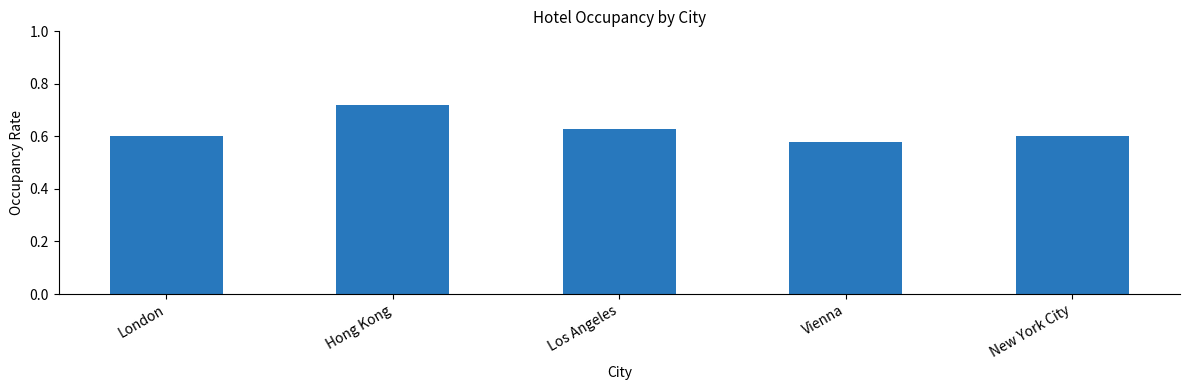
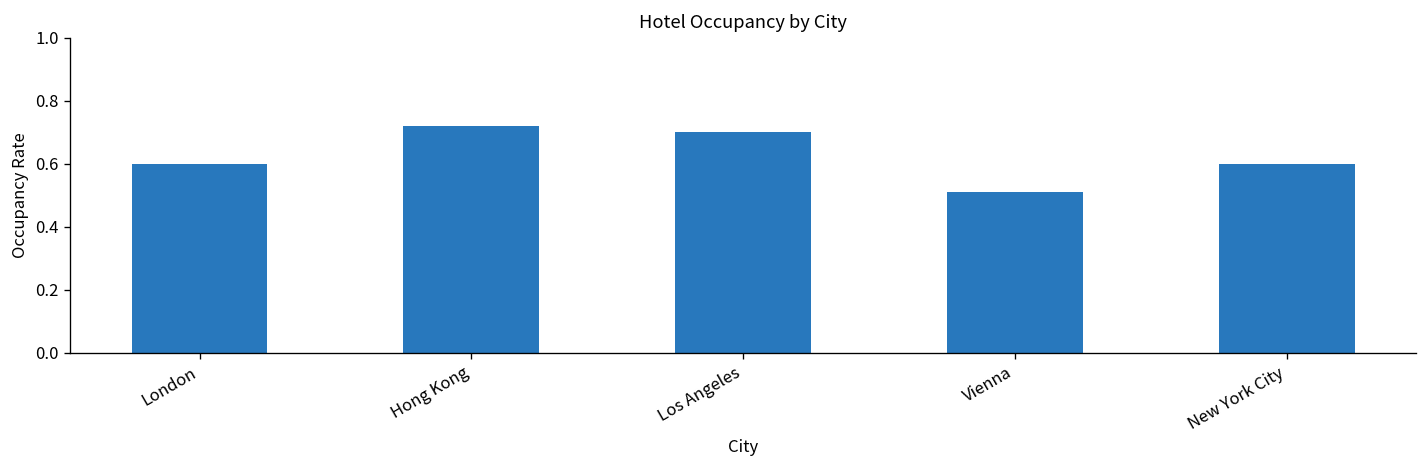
Los Angeles: 0.63 -> 0.70
Vienna: 0.58 -> 0.51
